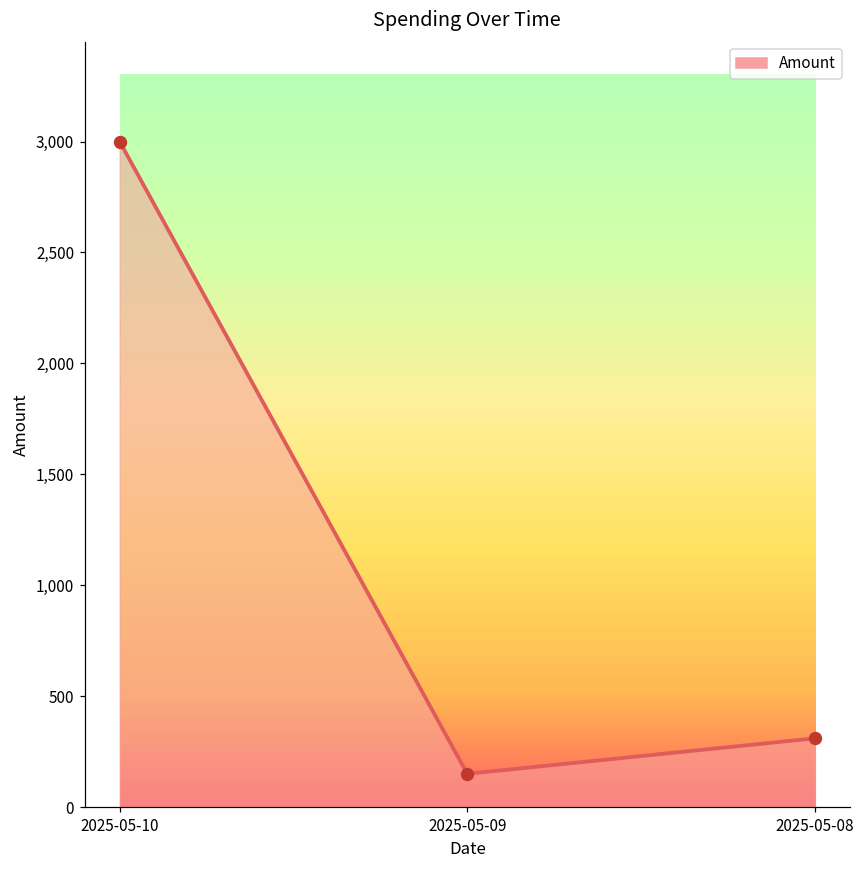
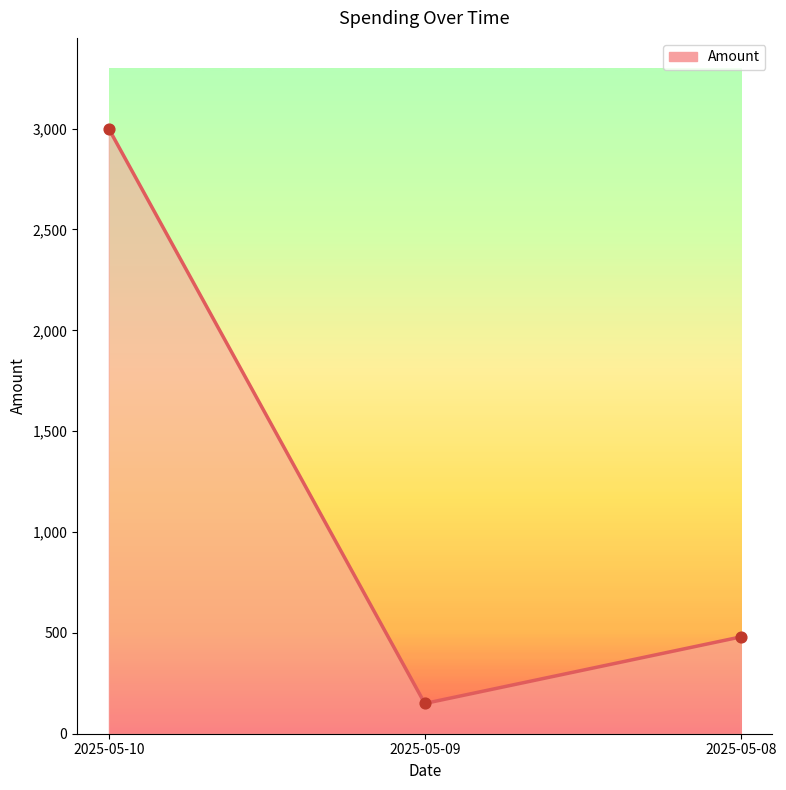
2025-05-08: 310 -> 480
